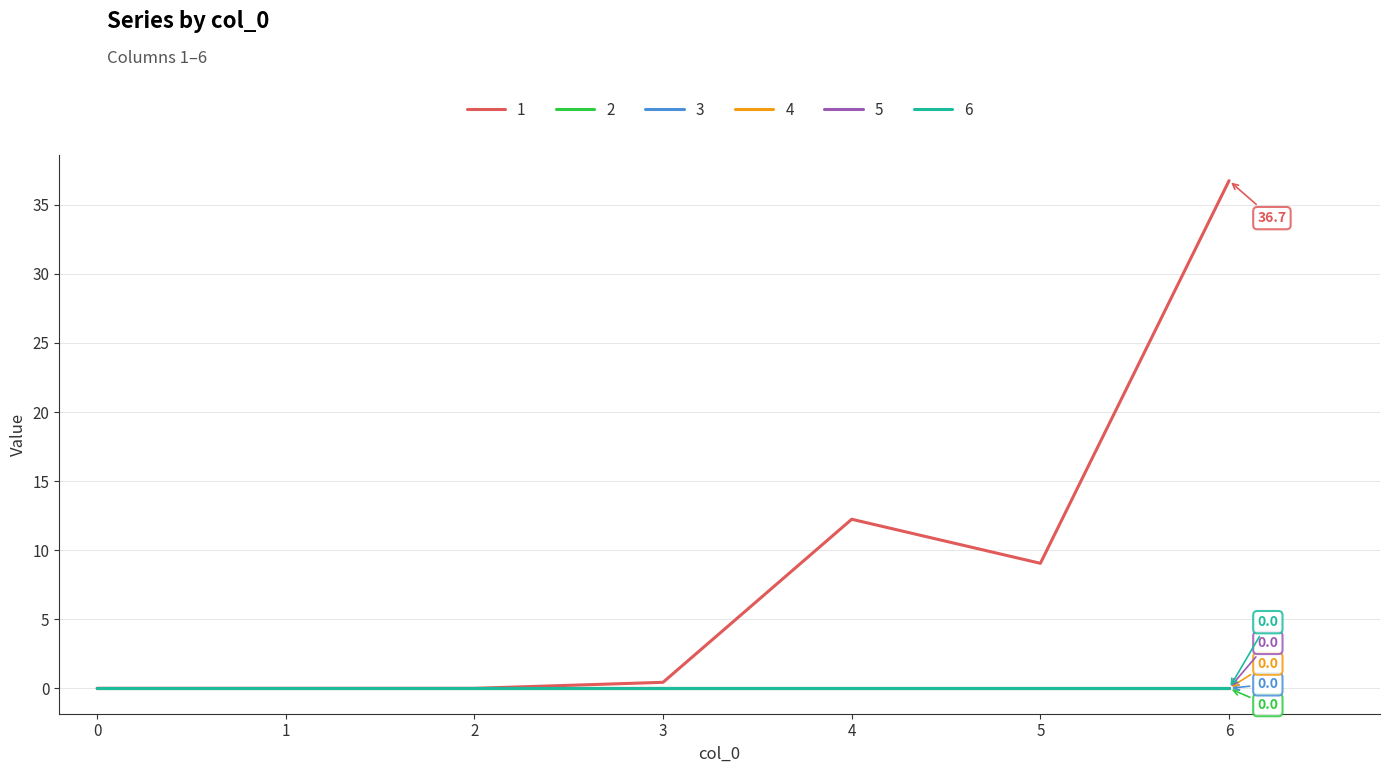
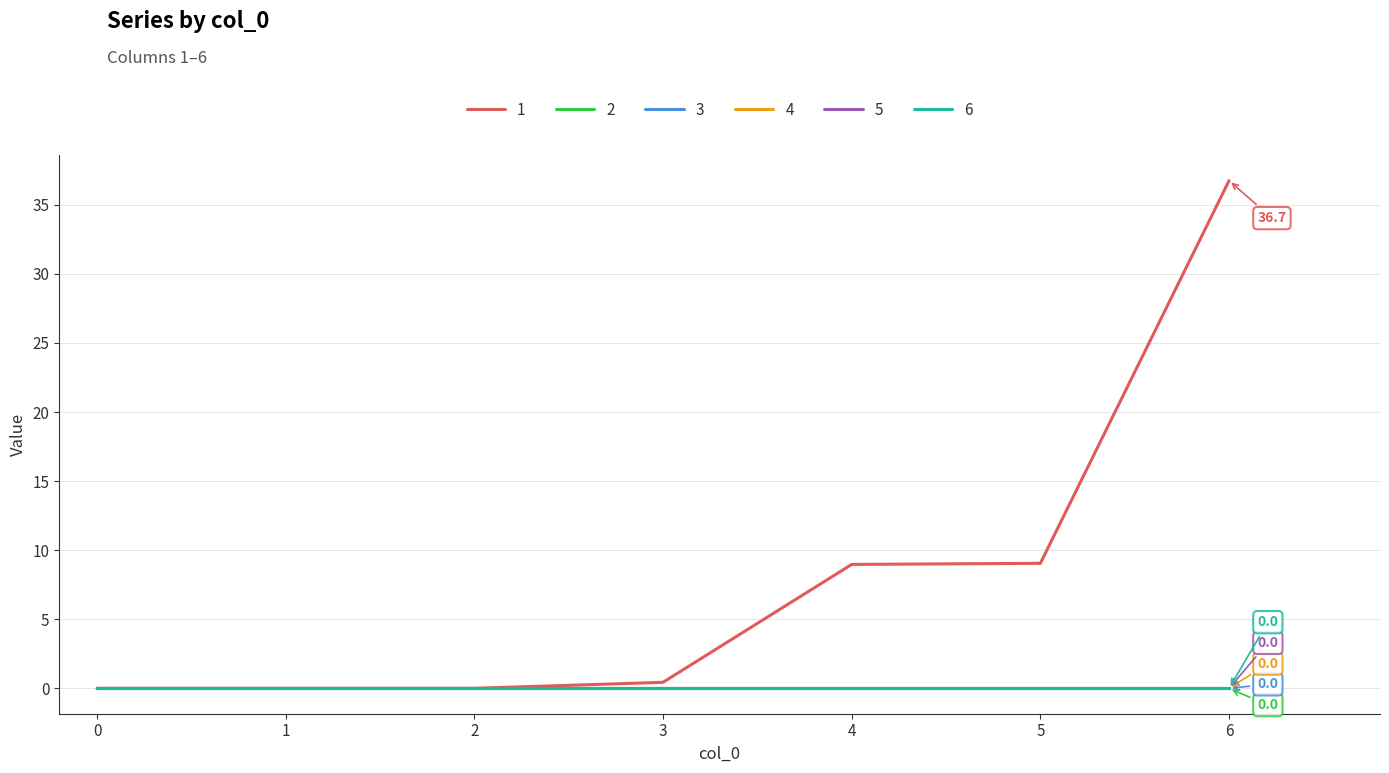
1, 4: 12.2 -> 9.0
